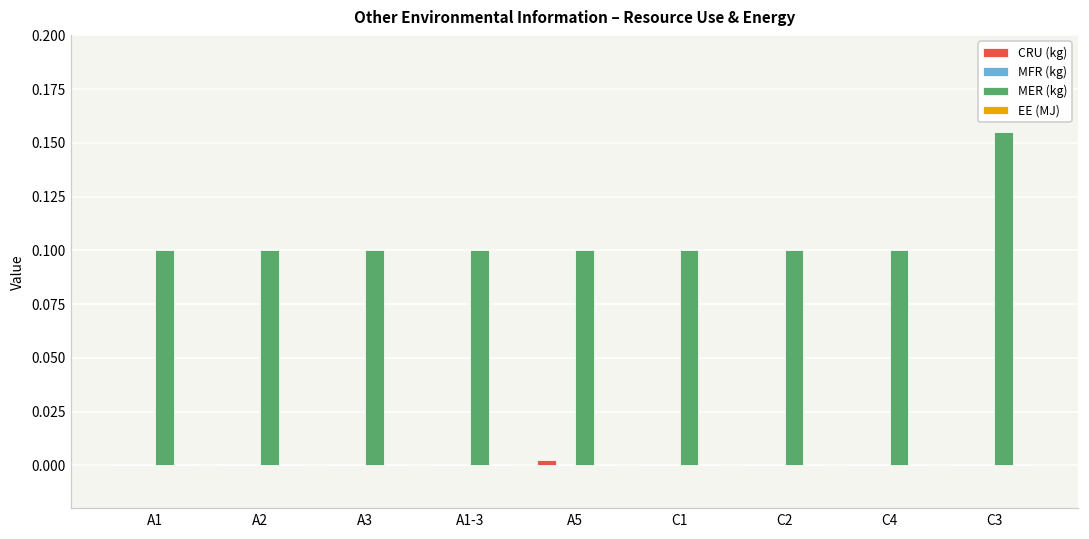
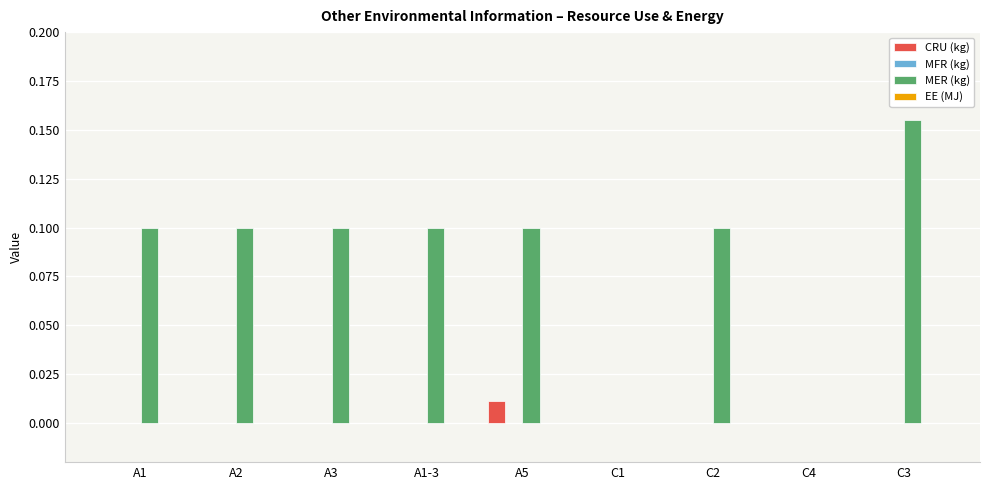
CRU (kg), A5: 0.003 -> 0.011
MER (kg), C1: 0.1 -> 0.0
MER (kg), C4: 0.1 -> 0.0
